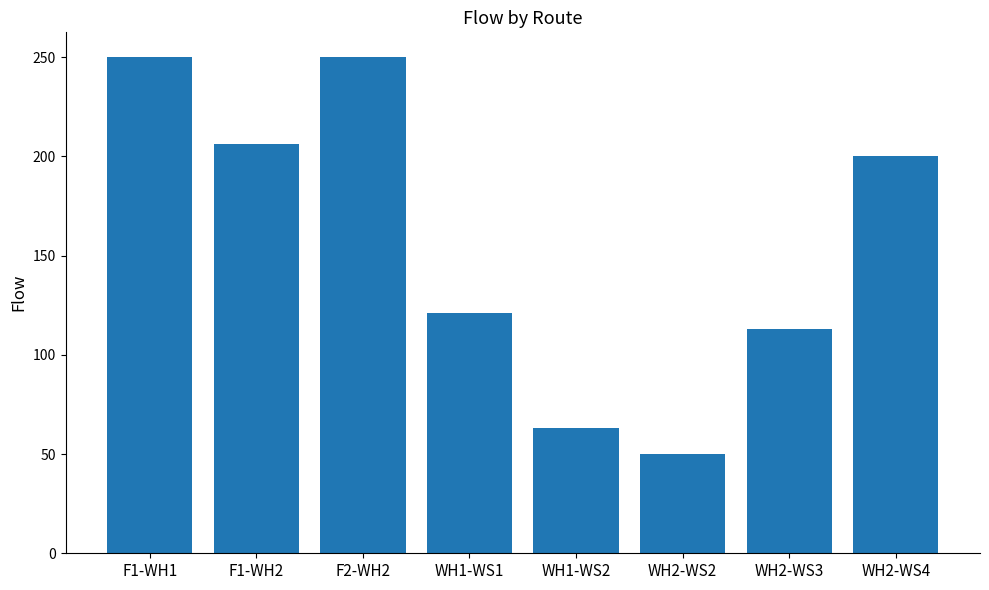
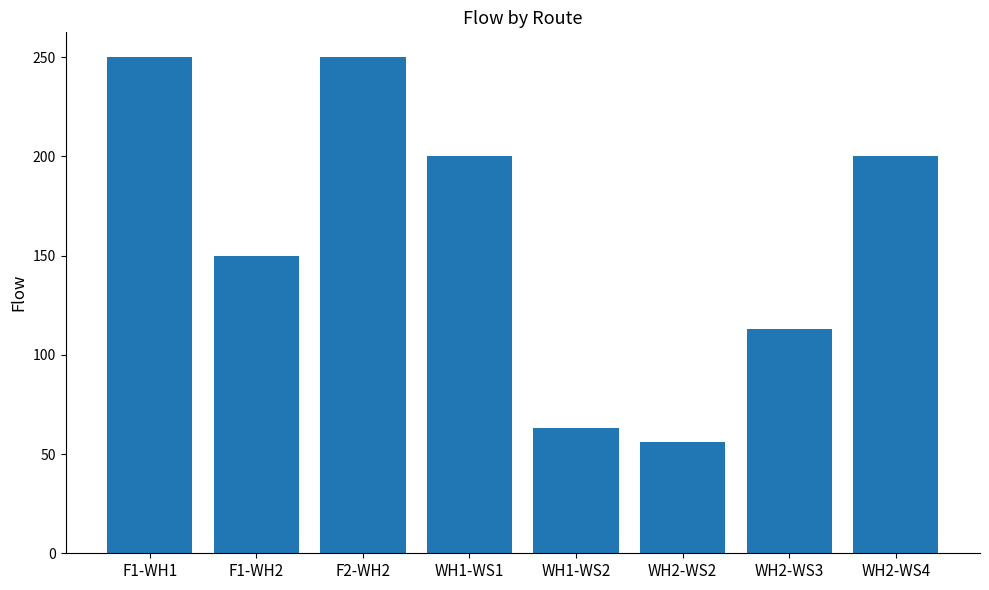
F1-WH2: 206 -> 150
WH1-WS1: 121 -> 200
WH2-WS2: 50 -> 56
